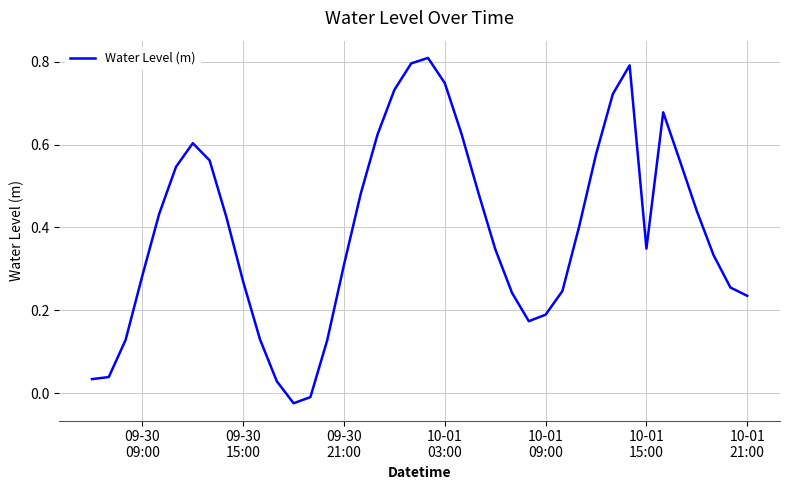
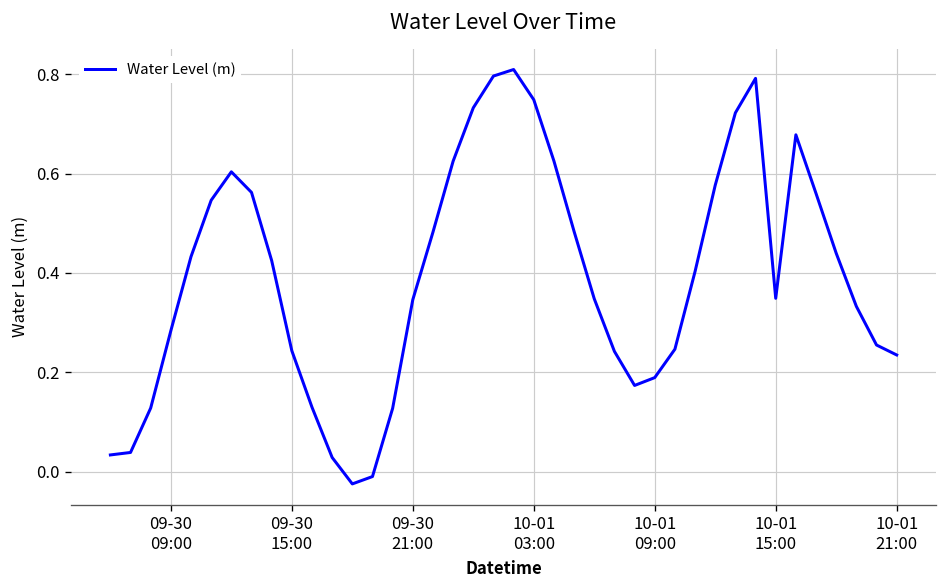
09-30 15:00: 0.27 -> 0.24
09-30 21:00: 0.31 -> 0.35
